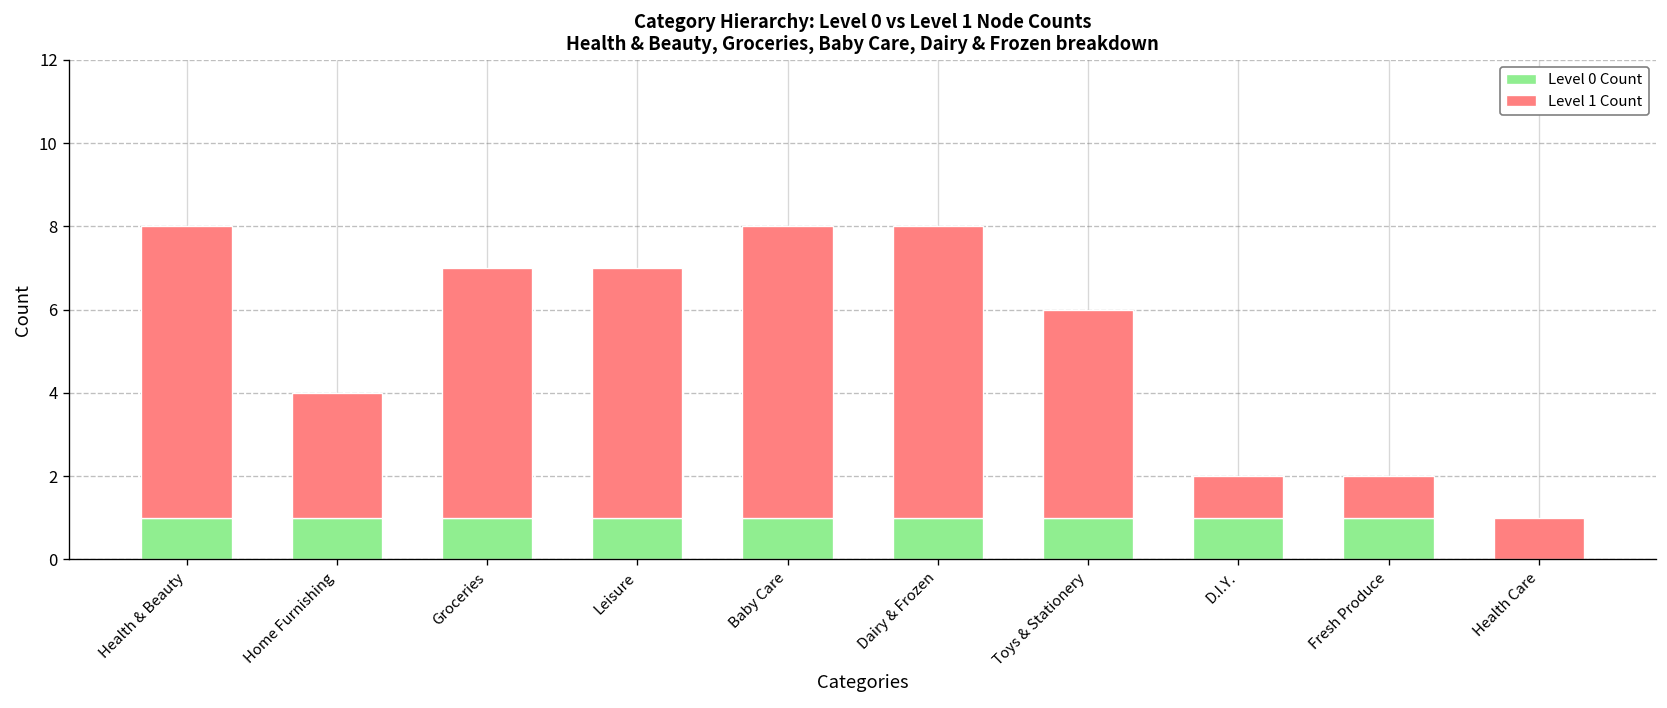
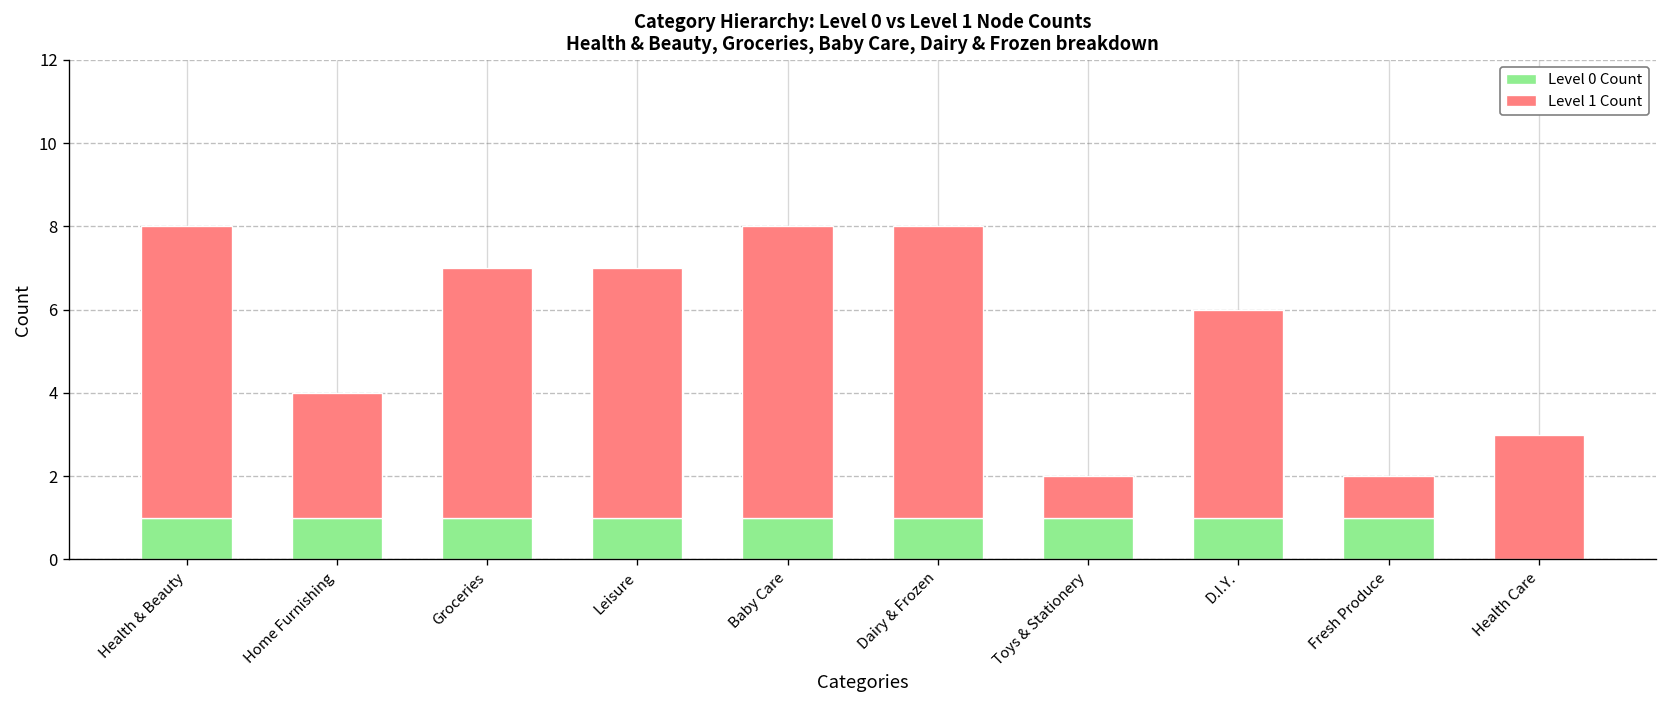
Level 1 Count, Toys & Stationery: 5 -> 1
Level 1 Count, D.I.Y.: 1 -> 5
Level 1 Count, Health Care: 1 -> 3
